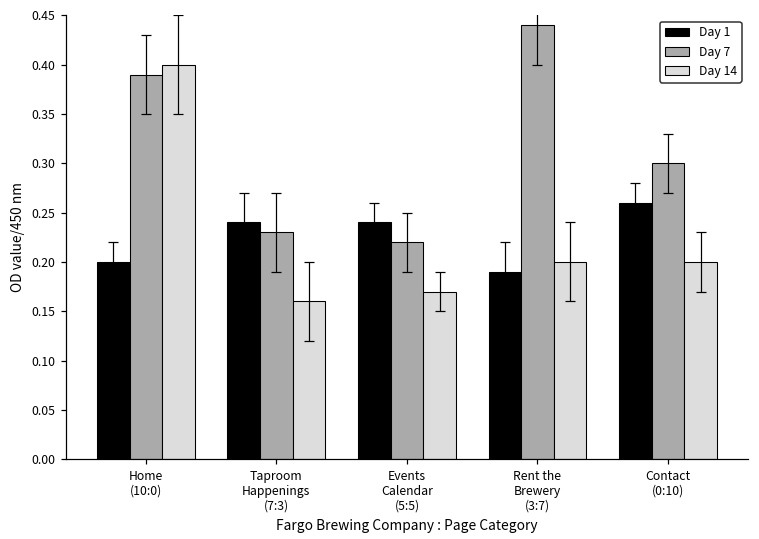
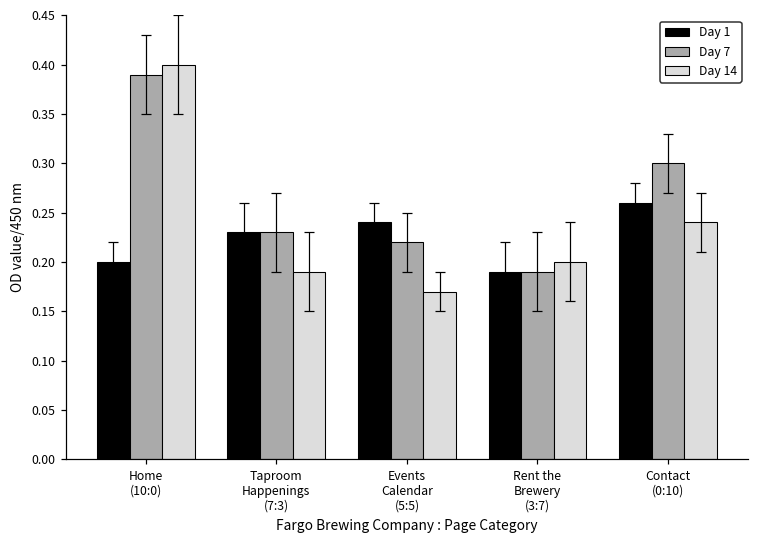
Day 1, Taproom Happenings (7:3): 0.24 -> 0.23
Day 14, Taproom Happenings (7:3): 0.16 -> 0.19
Day 7, Rent the Brewery (3:7): 0.44 -> 0.19
Day 14, Contact (0:10): 0.20 -> 0.24
